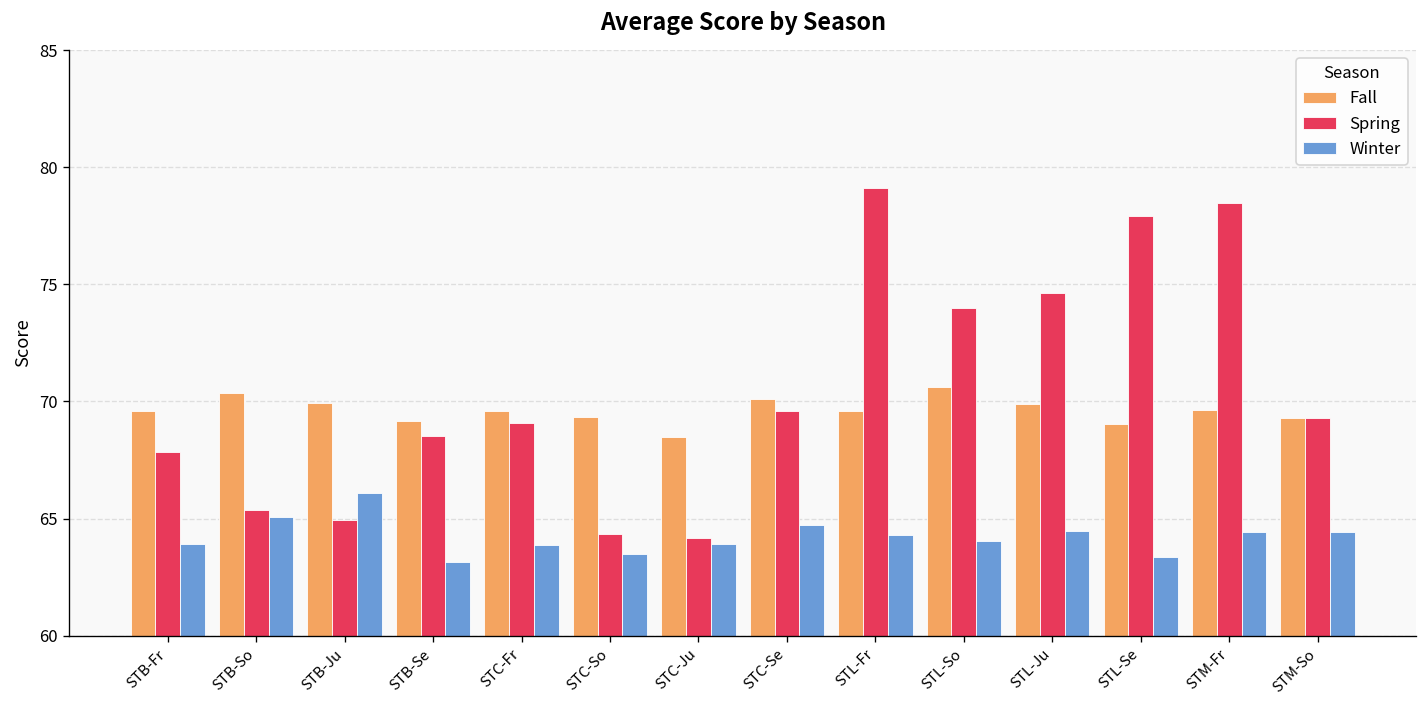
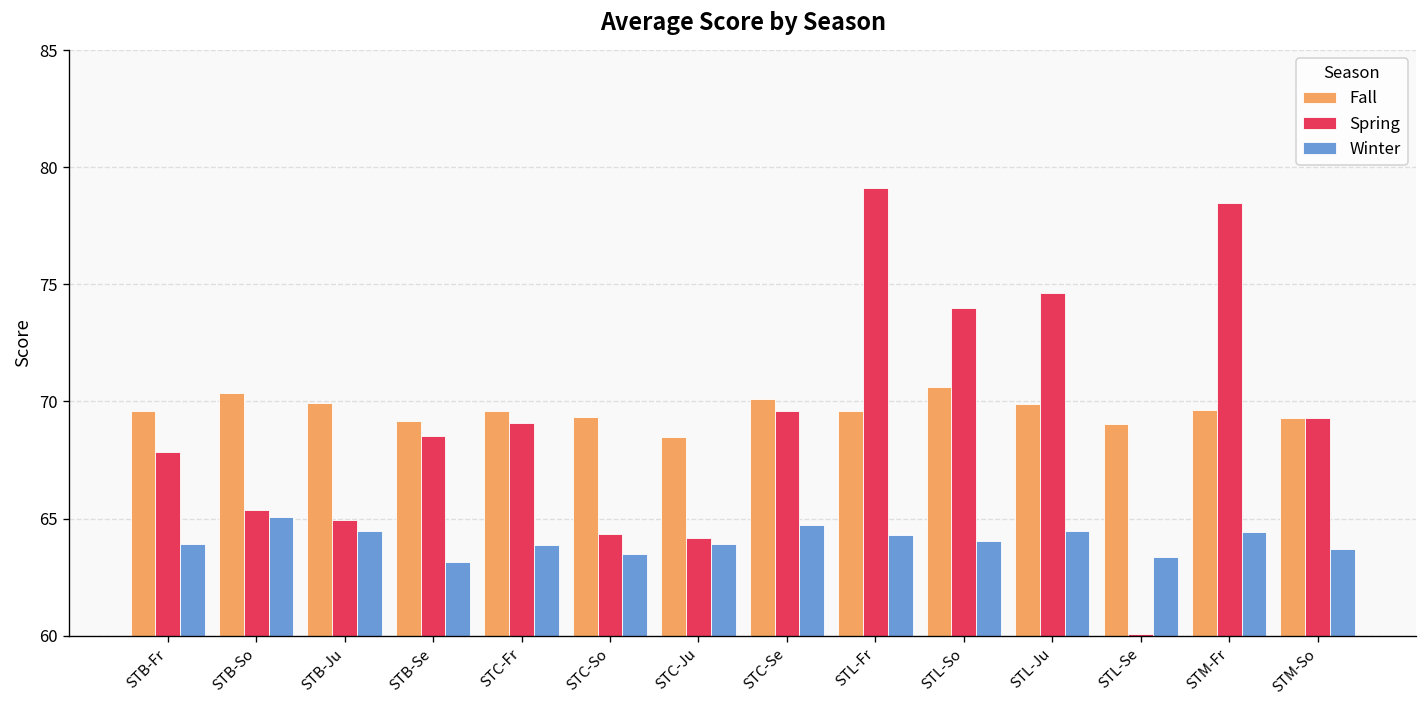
Winter, STB-Ju: 66.1 -> 64.5
Spring, STL-Se: 77.9 -> 60.1
Winter, STM-So: 64.4 -> 63.7
